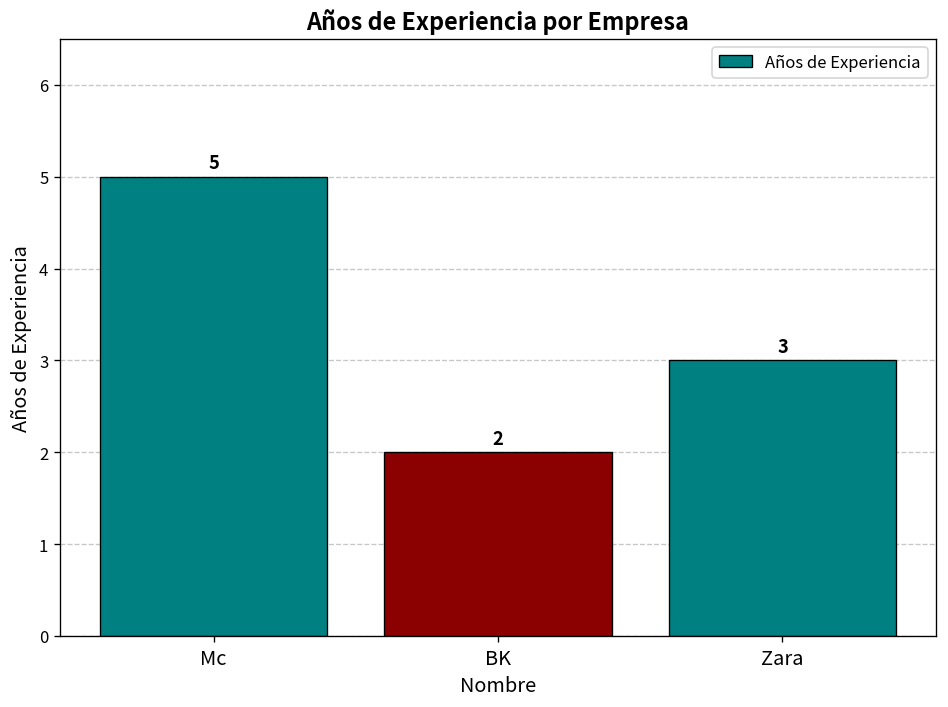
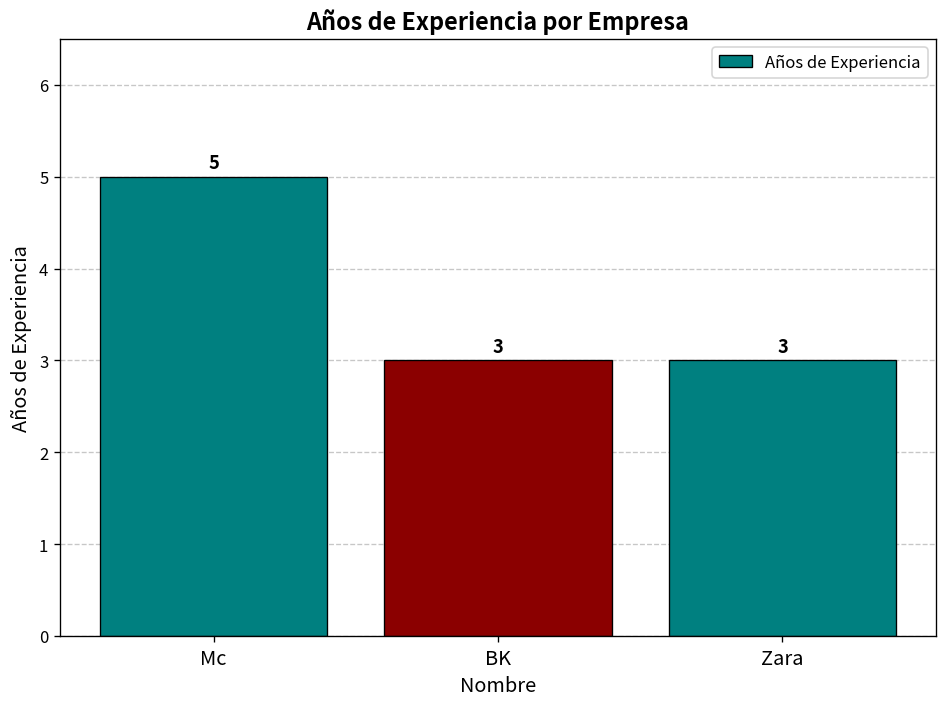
BK: 2 -> 3
